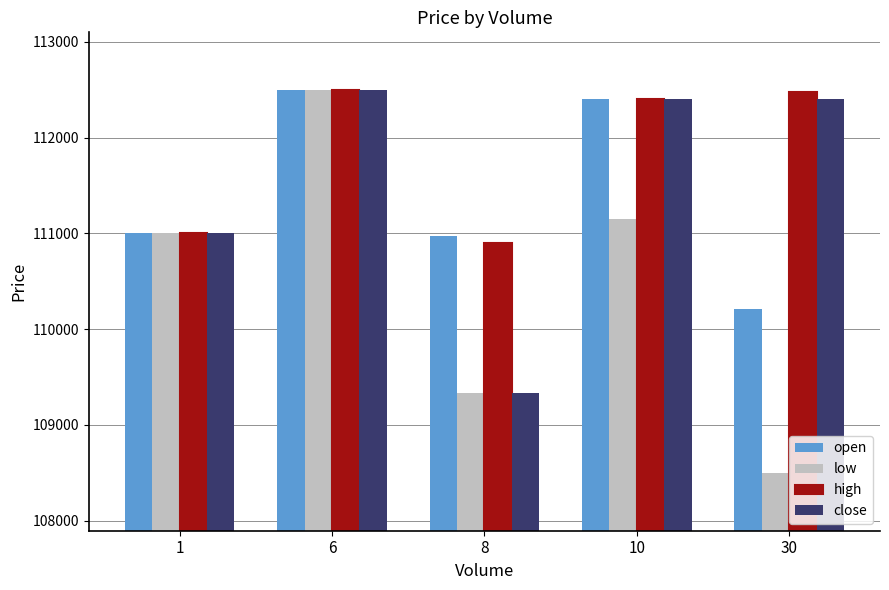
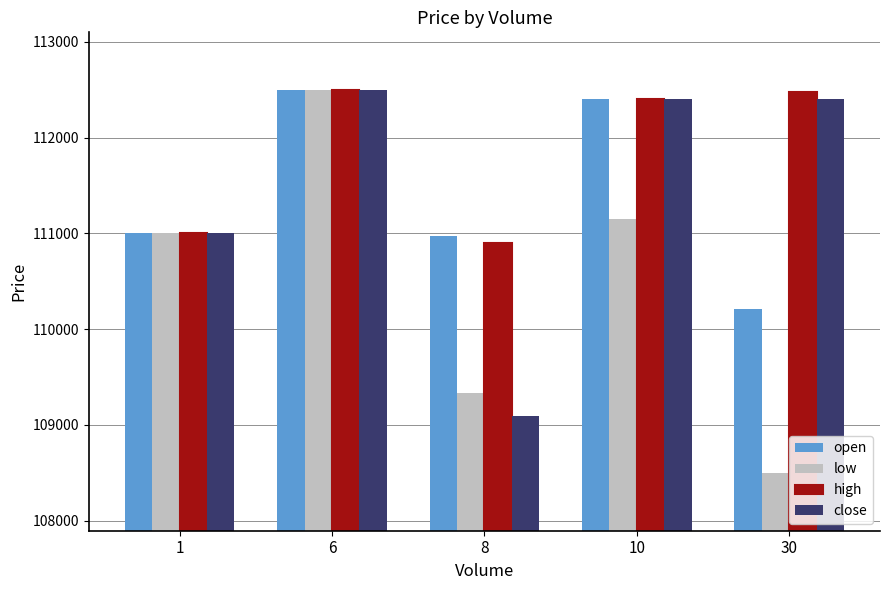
close, 8: 109300 -> 109100
